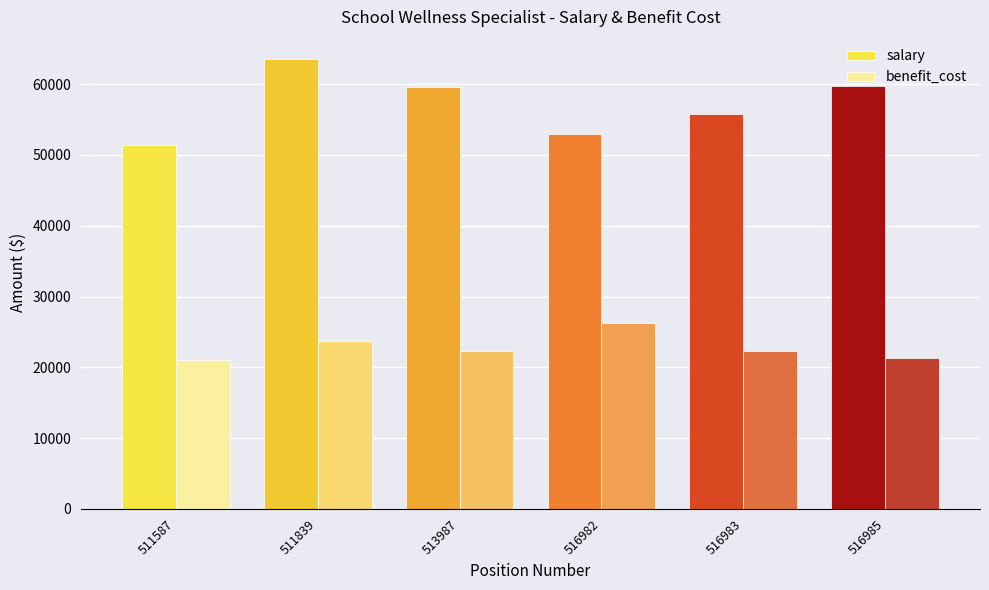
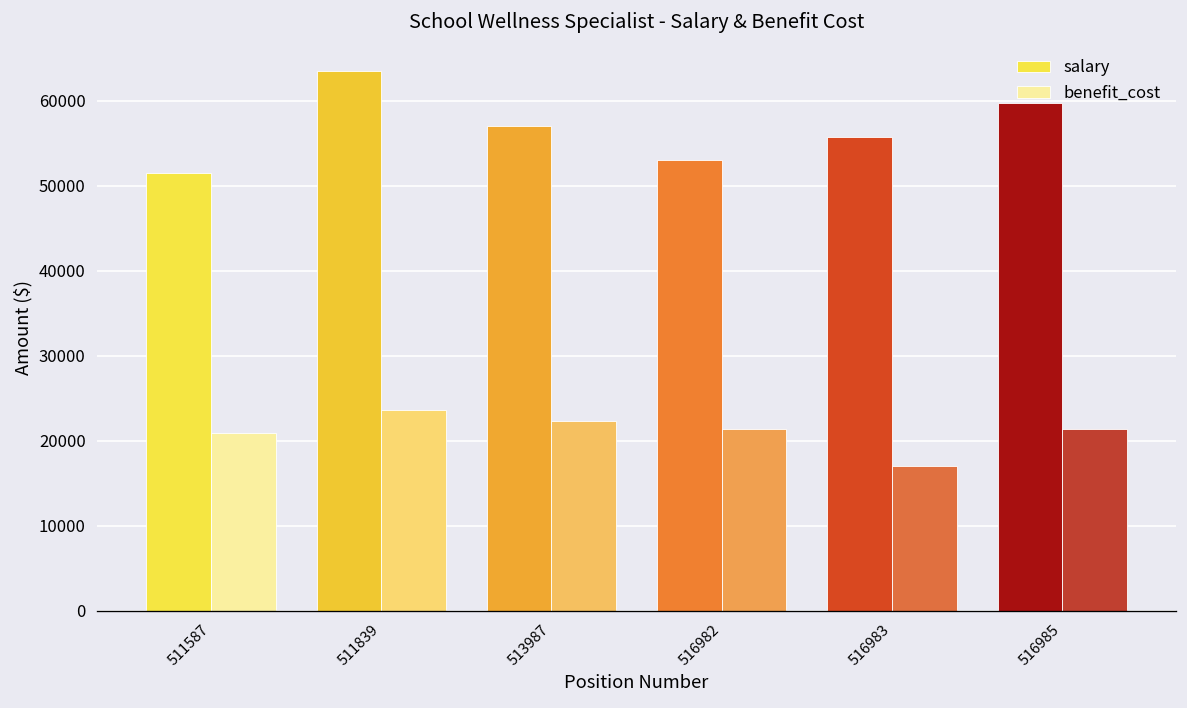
salary, 513987: 60000 -> 57000
benefit_cost, 516982: 26000 -> 21000
benefit_cost, 516983: 22000 -> 17000
